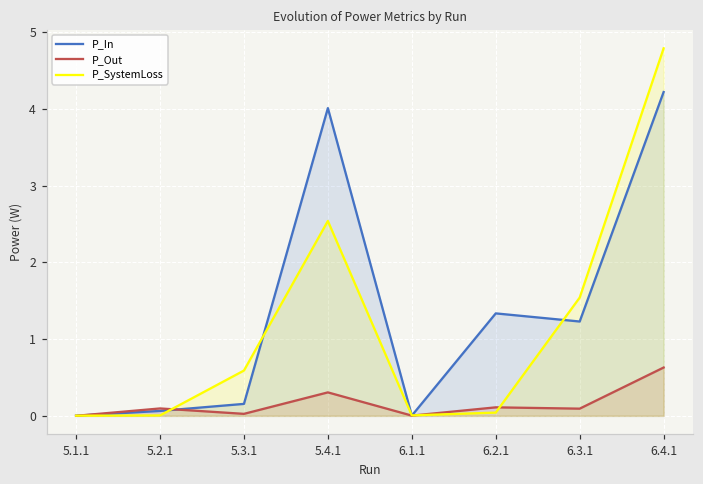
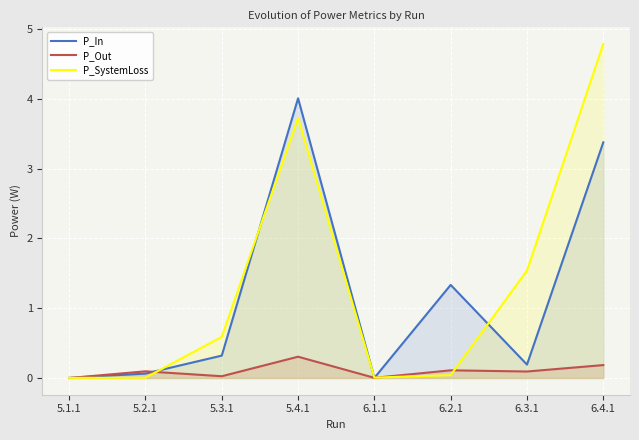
P_In, 5.3.1: 0.2 -> 0.3
P_SystemLoss, 5.4.1: 2.5 -> 3.7
P_In, 6.3.1: 1.2 -> 0.2
P_In, 6.4.1: 4.2 -> 3.4
P_Out, 6.4.1: 0.6 -> 0.2
